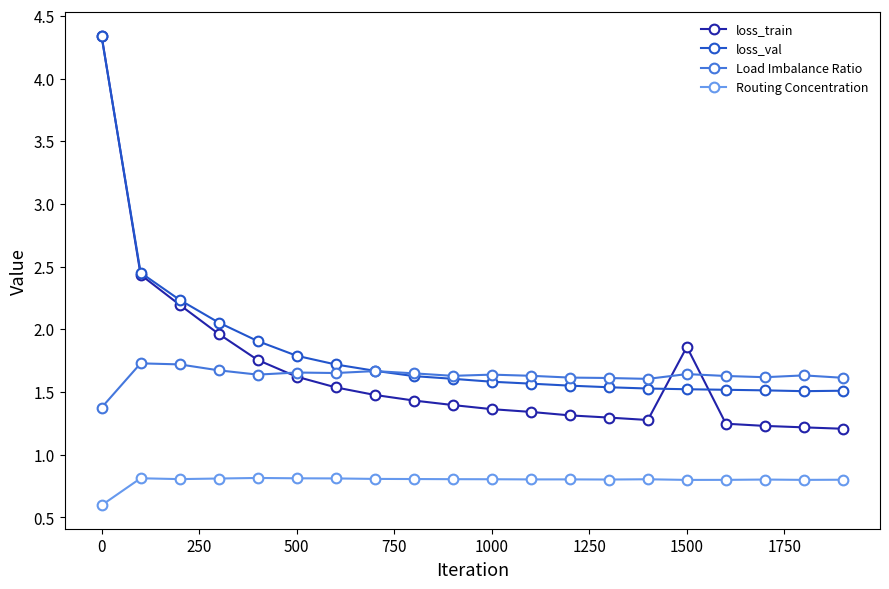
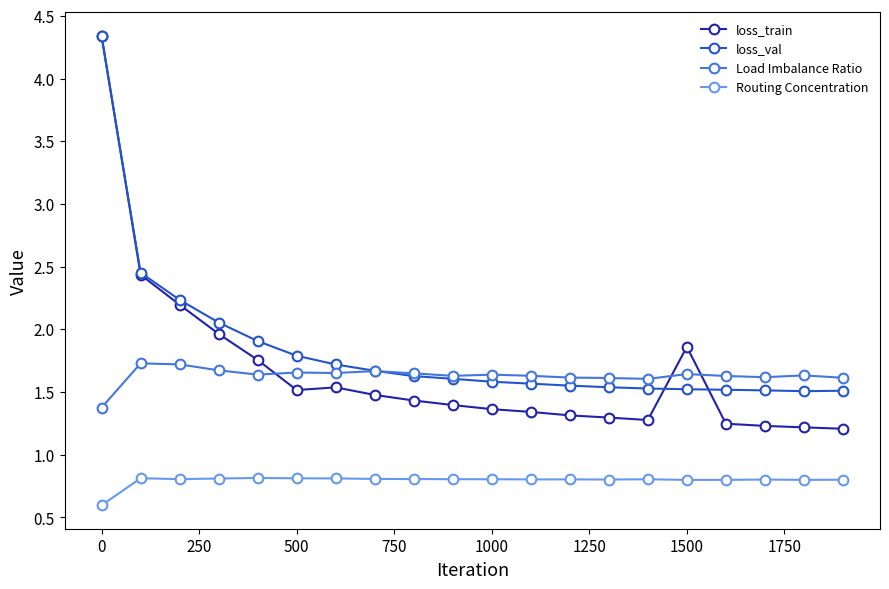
loss_train, 500: 1.62 -> 1.52
